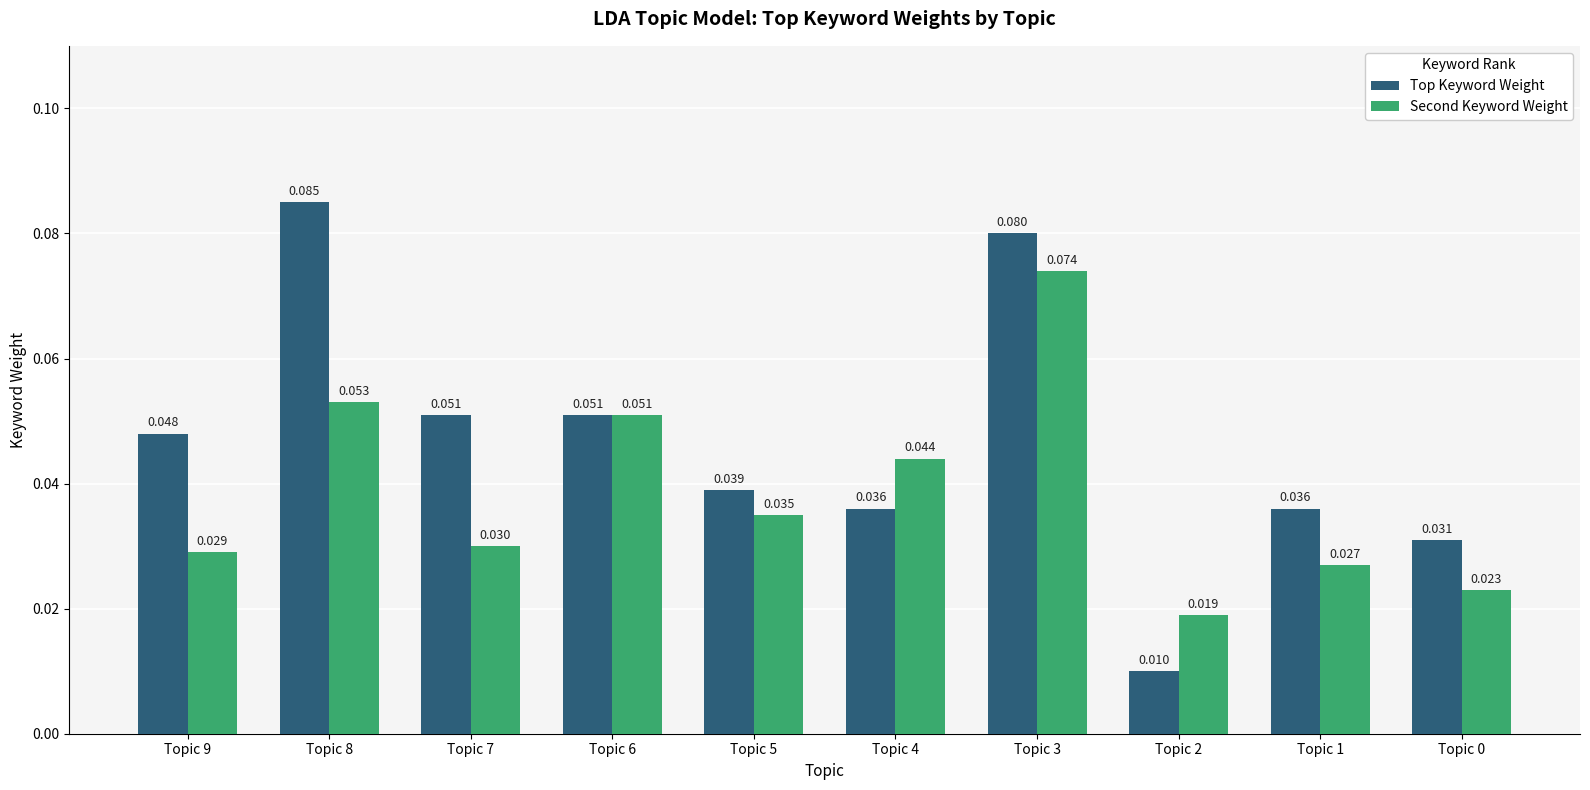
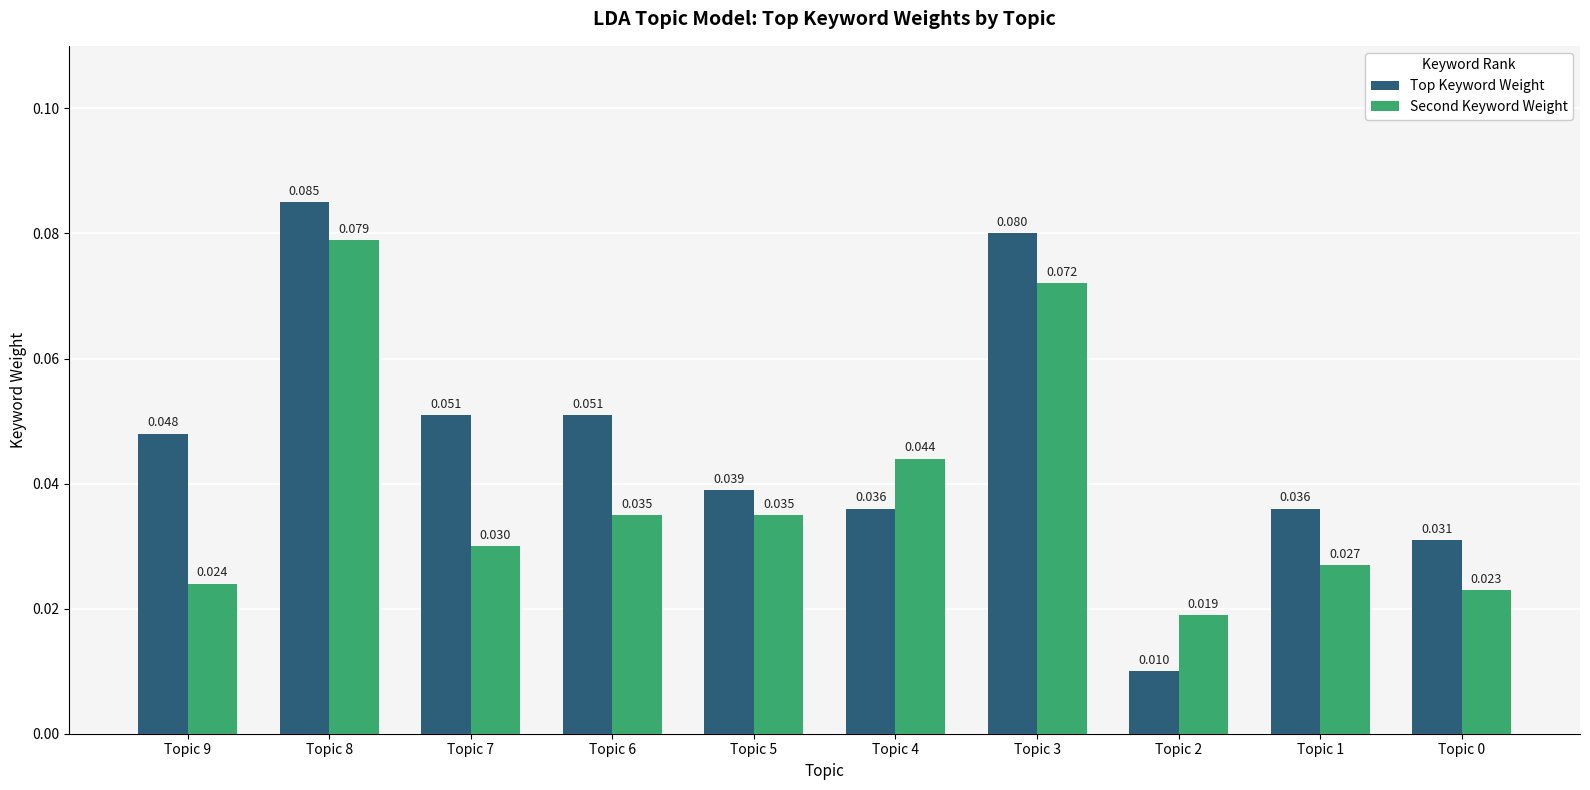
Second Keyword Weight, Topic 9: 0.029 -> 0.024
Second Keyword Weight, Topic 8: 0.053 -> 0.079
Second Keyword Weight, Topic 6: 0.051 -> 0.035
Second Keyword Weight, Topic 3: 0.074 -> 0.072
